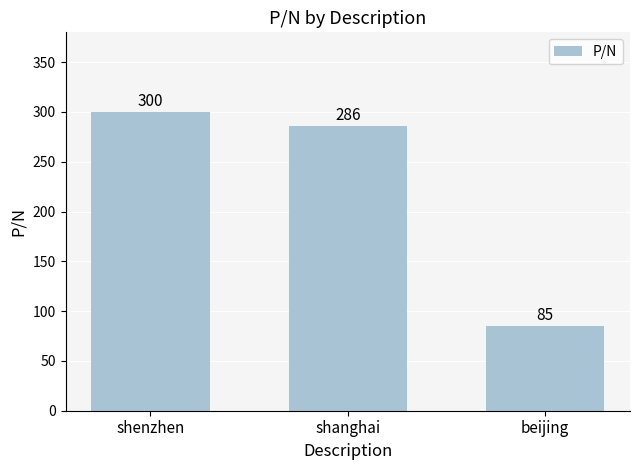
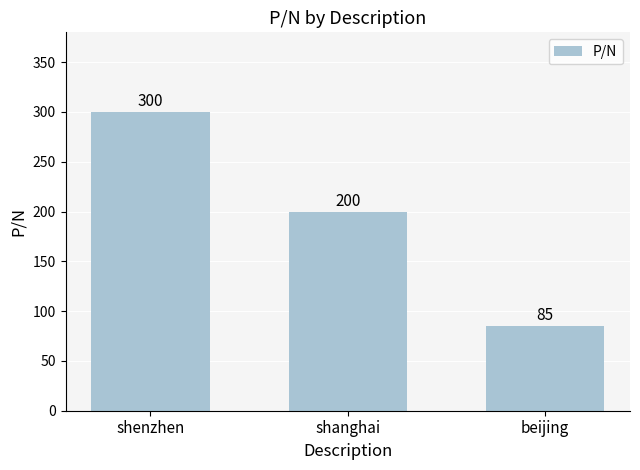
shanghai: 286 -> 200
